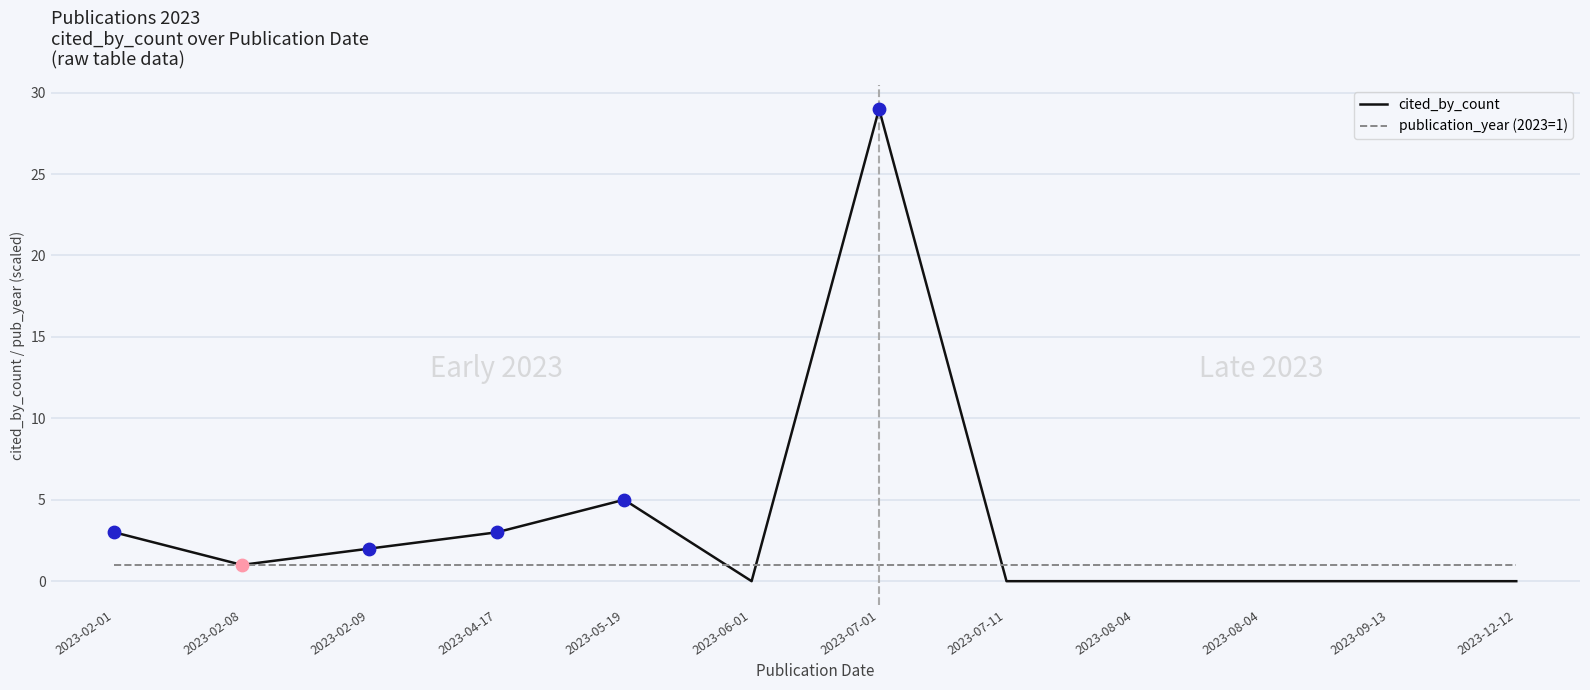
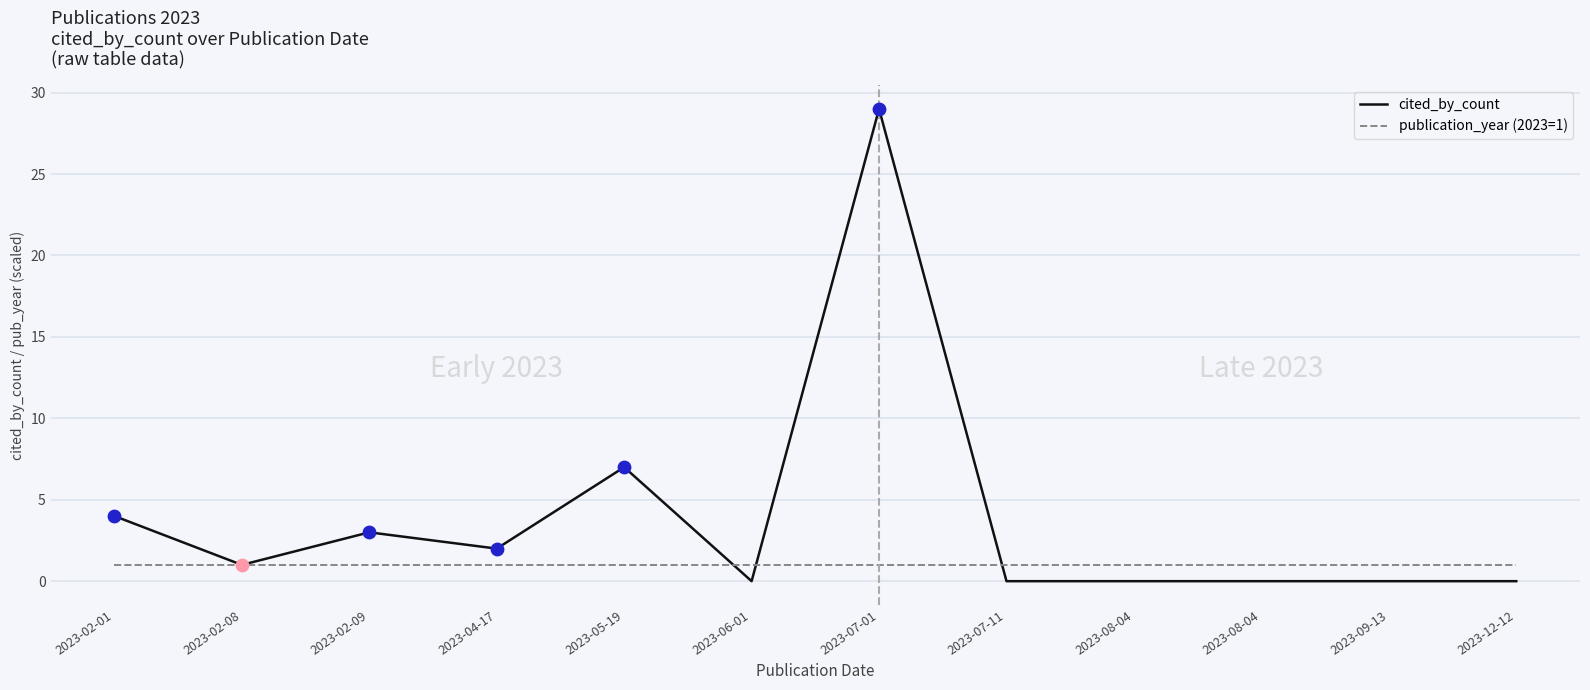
cited_by_count, 2023-02-01: 3 -> 4
cited_by_count, 2023-02-09: 2 -> 3
cited_by_count, 2023-04-17: 3 -> 2
cited_by_count, 2023-05-19: 5 -> 7
